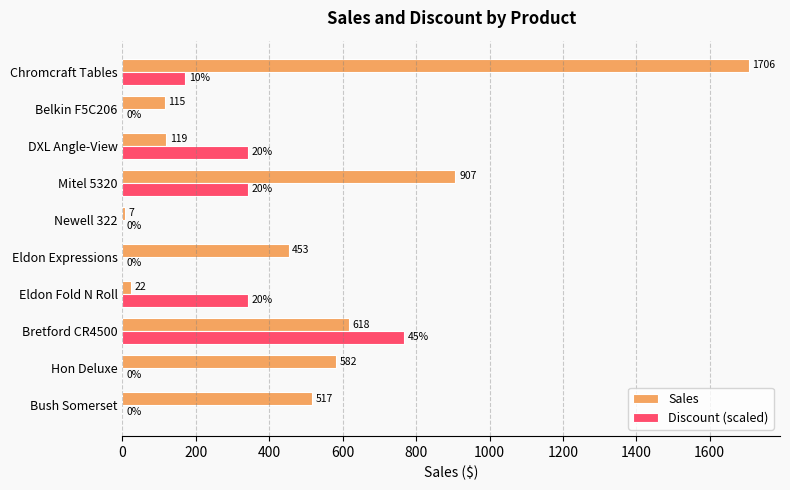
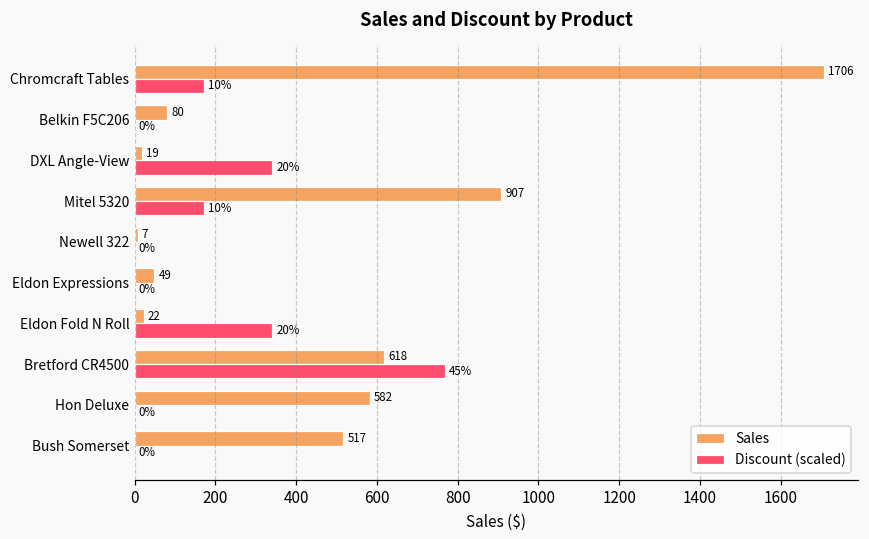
Sales, Belkin F5C206: 115 -> 80
Sales, DXL Angle-View: 119 -> 19
Discount (scaled), Mitel 5320: 20% -> 10%
Sales, Eldon Expressions: 453 -> 49
